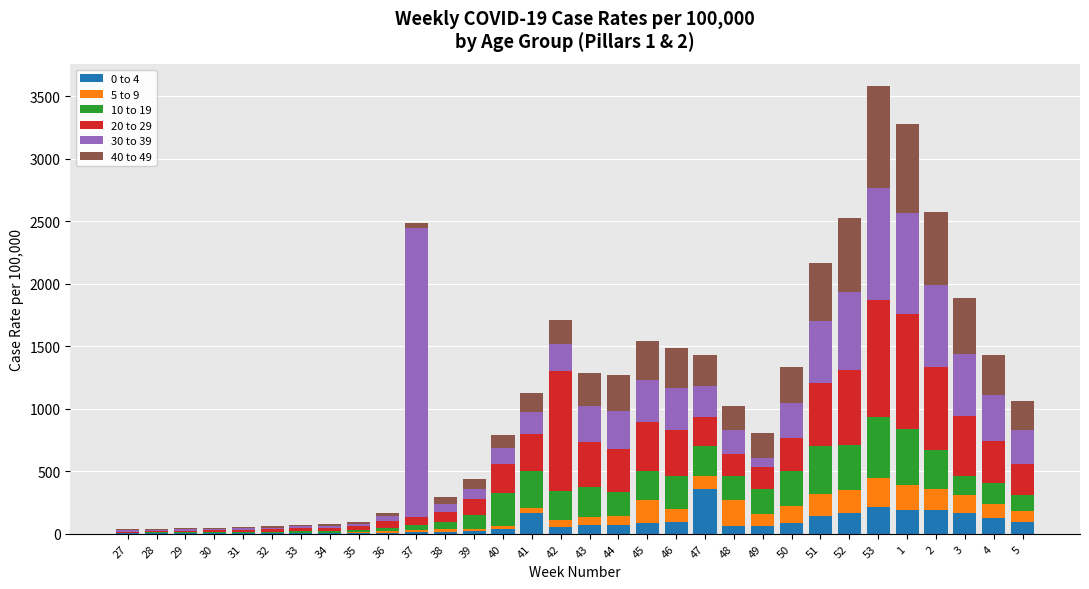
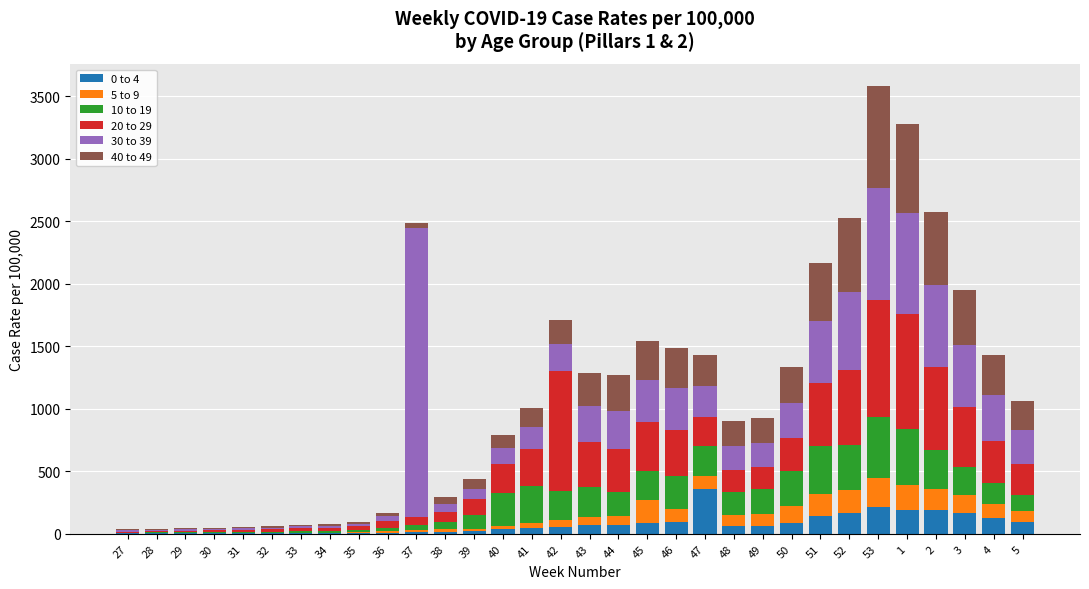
0 to 4, 41: 170 -> 50
5 to 9, 48: 210 -> 90
30 to 39, 49: 80 -> 200
10 to 19, 3: 160 -> 230
